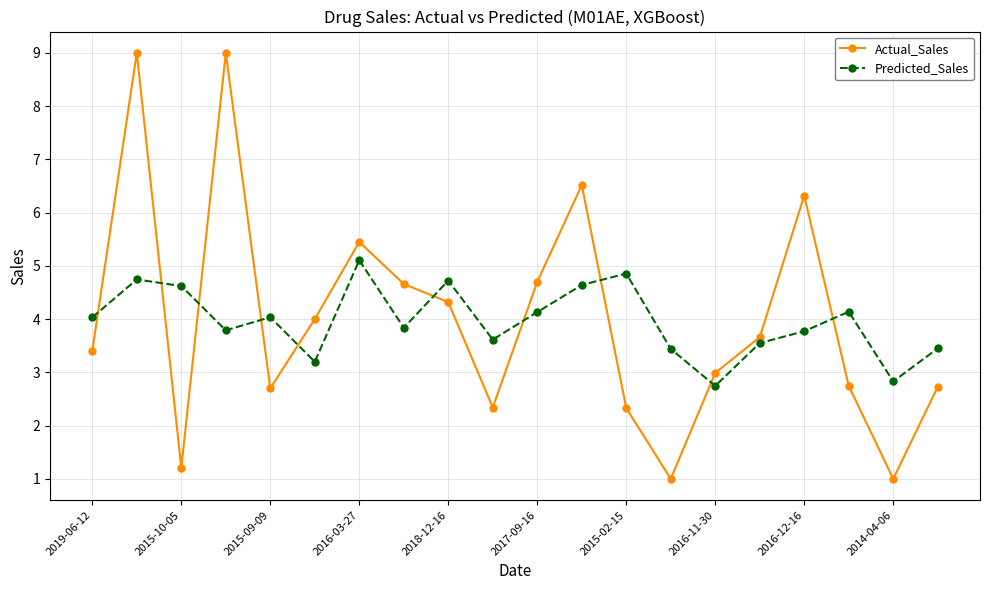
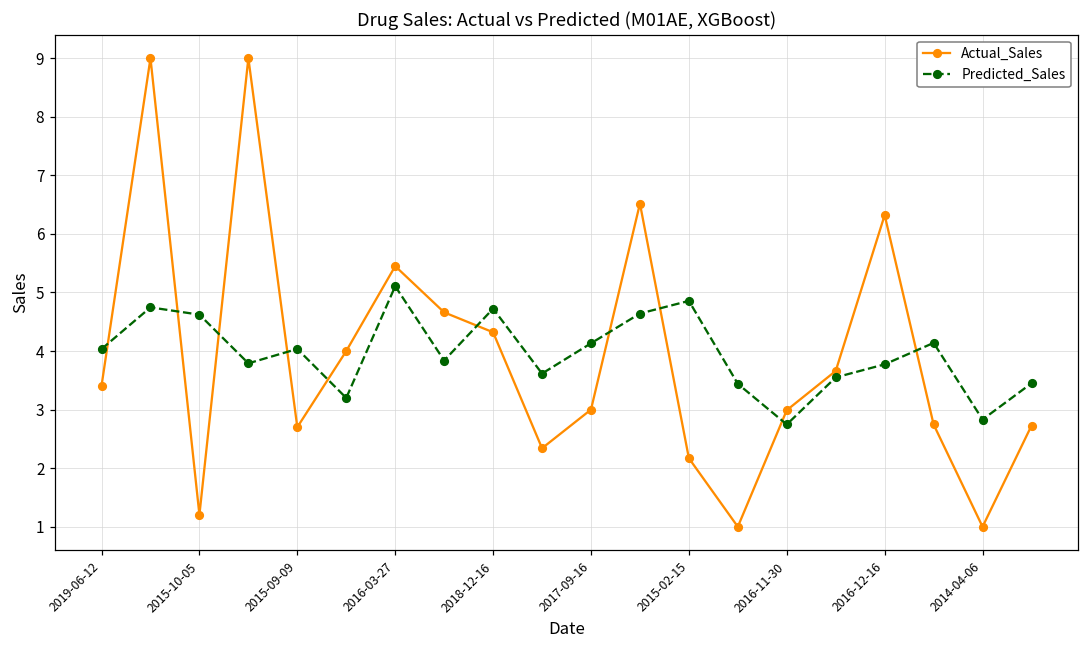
Actual_Sales, 2017-09-16: 4.7 -> 3.0
Actual_Sales, 2015-02-15: 2.3 -> 2.2
